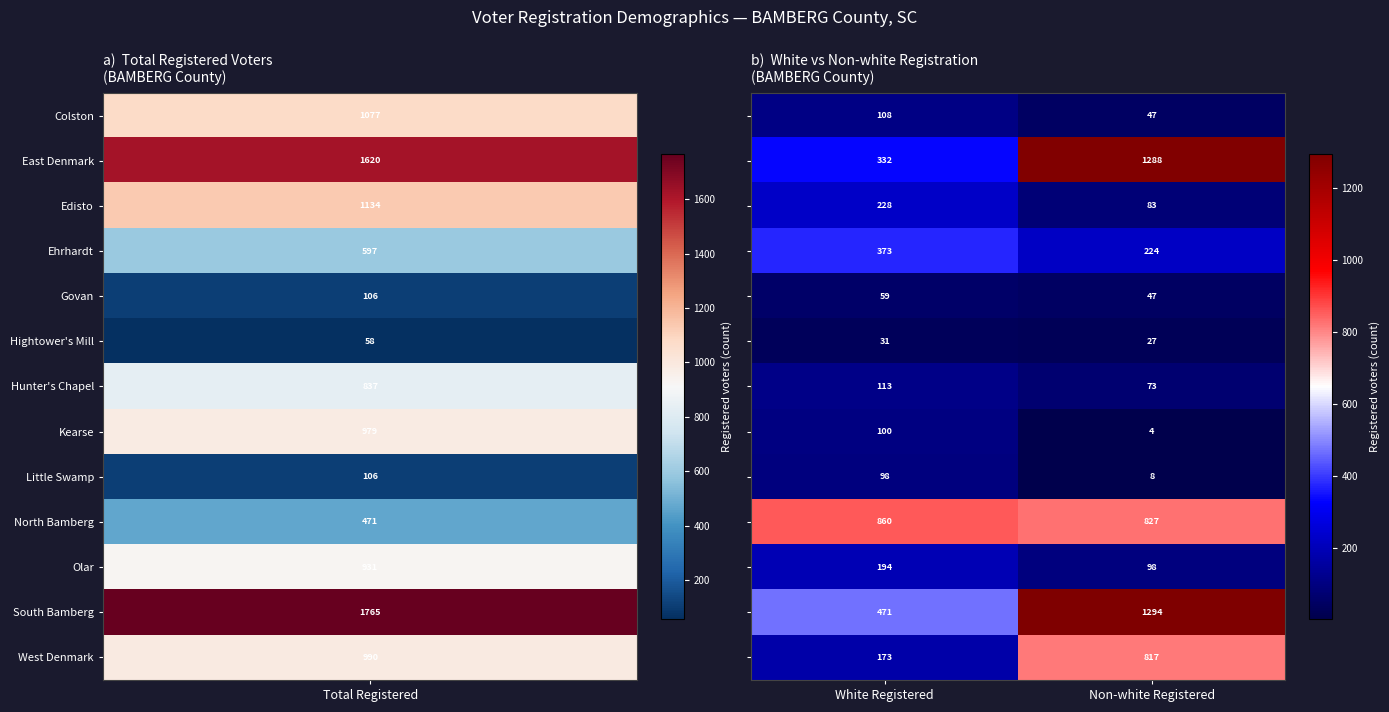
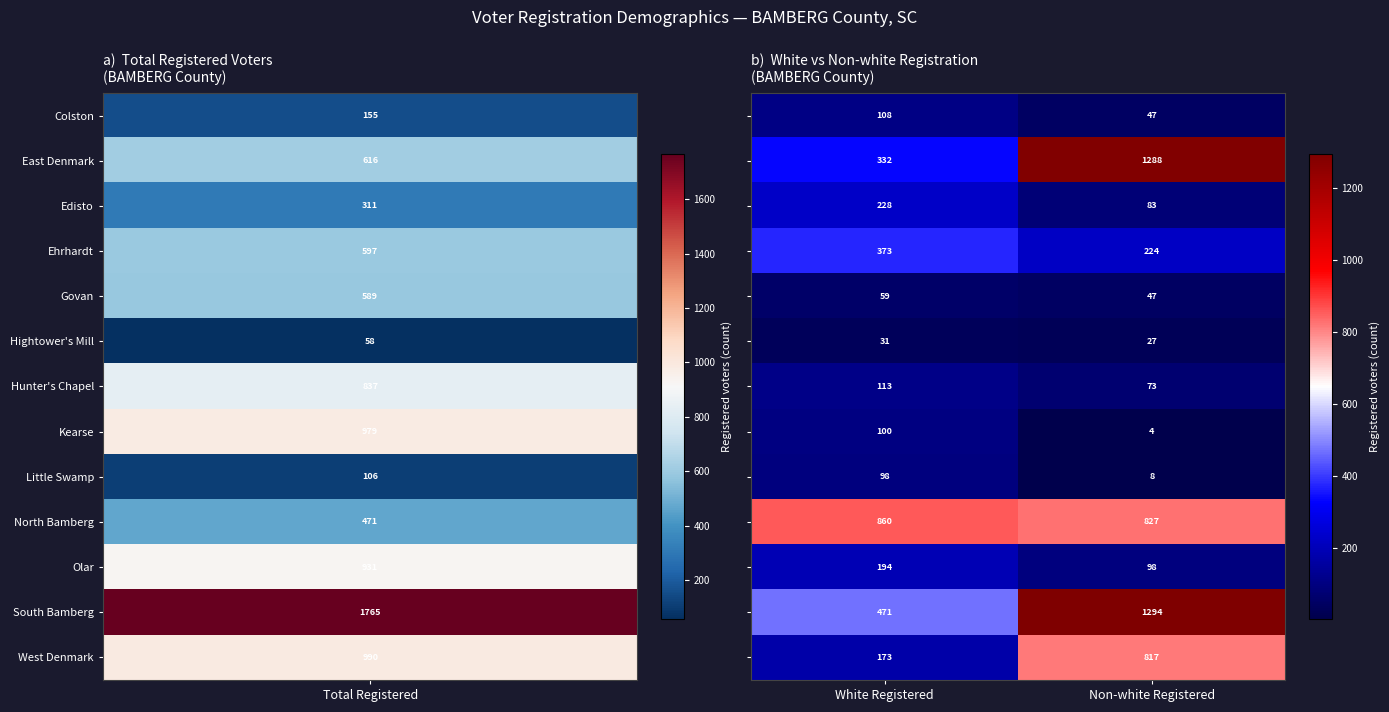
a) Total Registered Voters (BAMBERG County), Colston, Total Registered: 1077 -> 155
a) Total Registered Voters (BAMBERG County), East Denmark, Total Registered: 1620 -> 616
a) Total Registered Voters (BAMBERG County), Edisto, Total Registered: 1134 -> 311
a) Total Registered Voters (BAMBERG County), Govan, Total Registered: 106 -> 589
